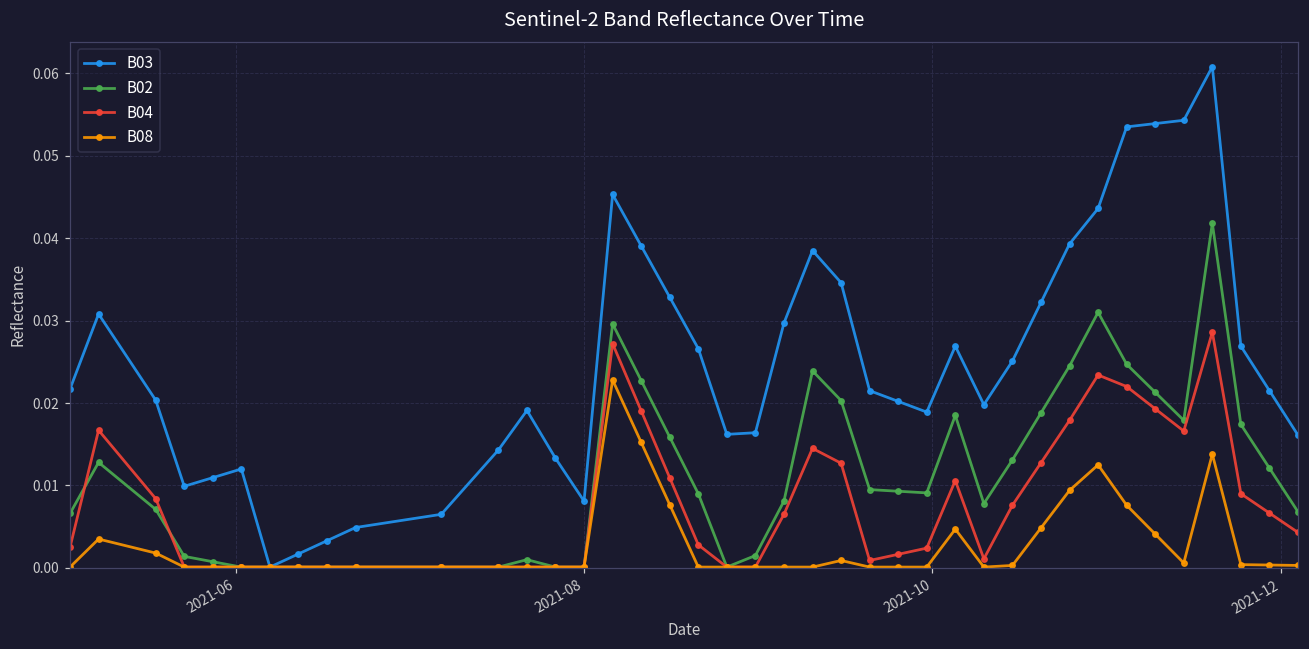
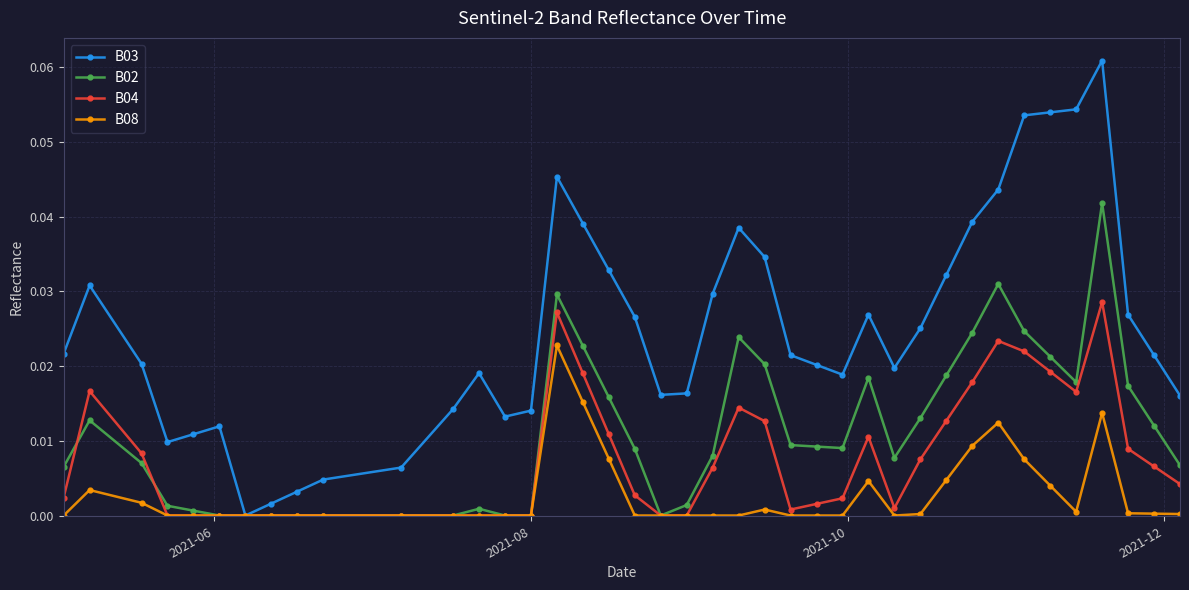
B03, 2021-08: 0.008 -> 0.014
